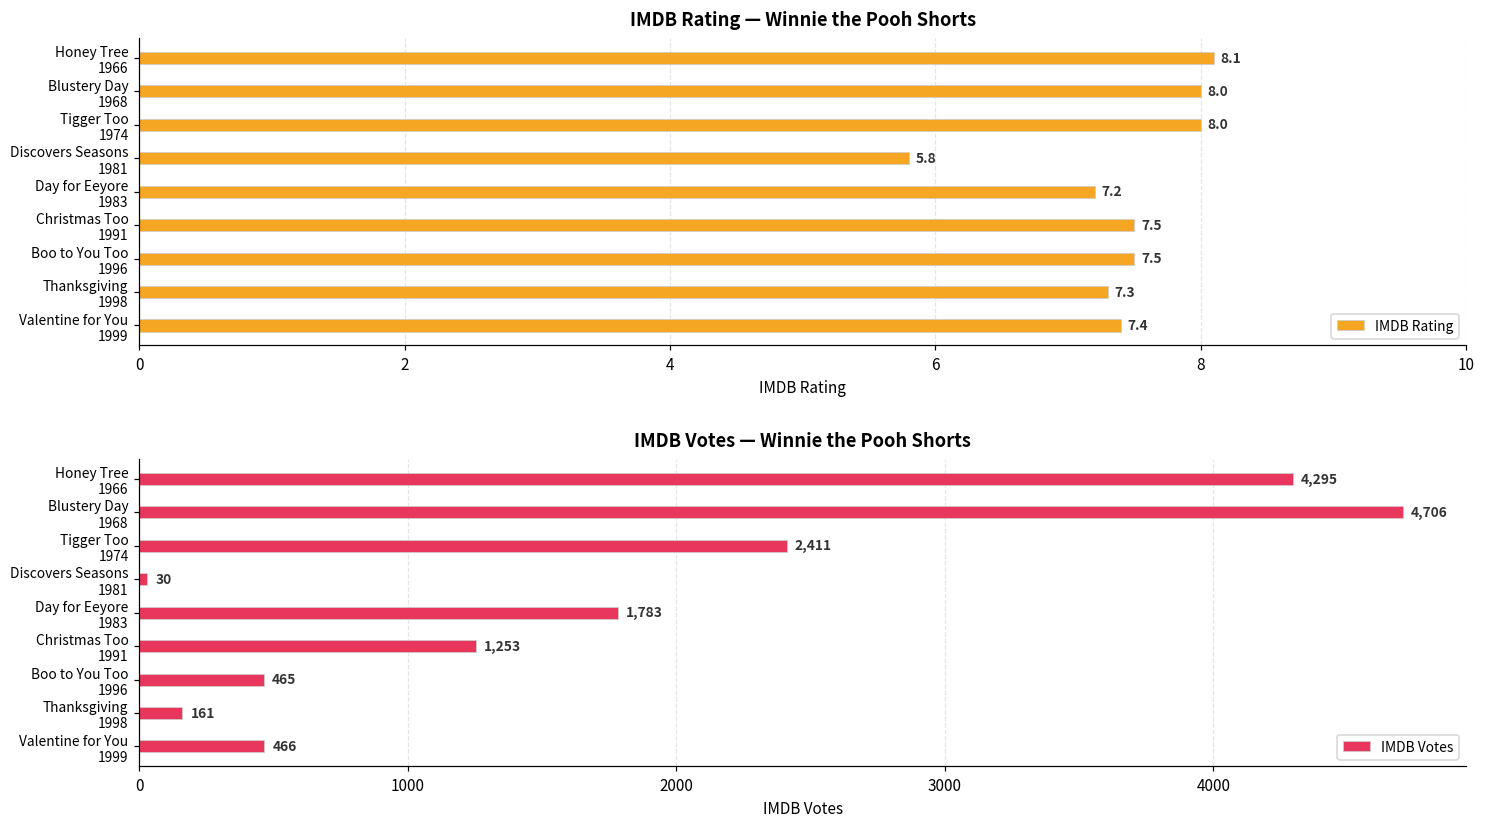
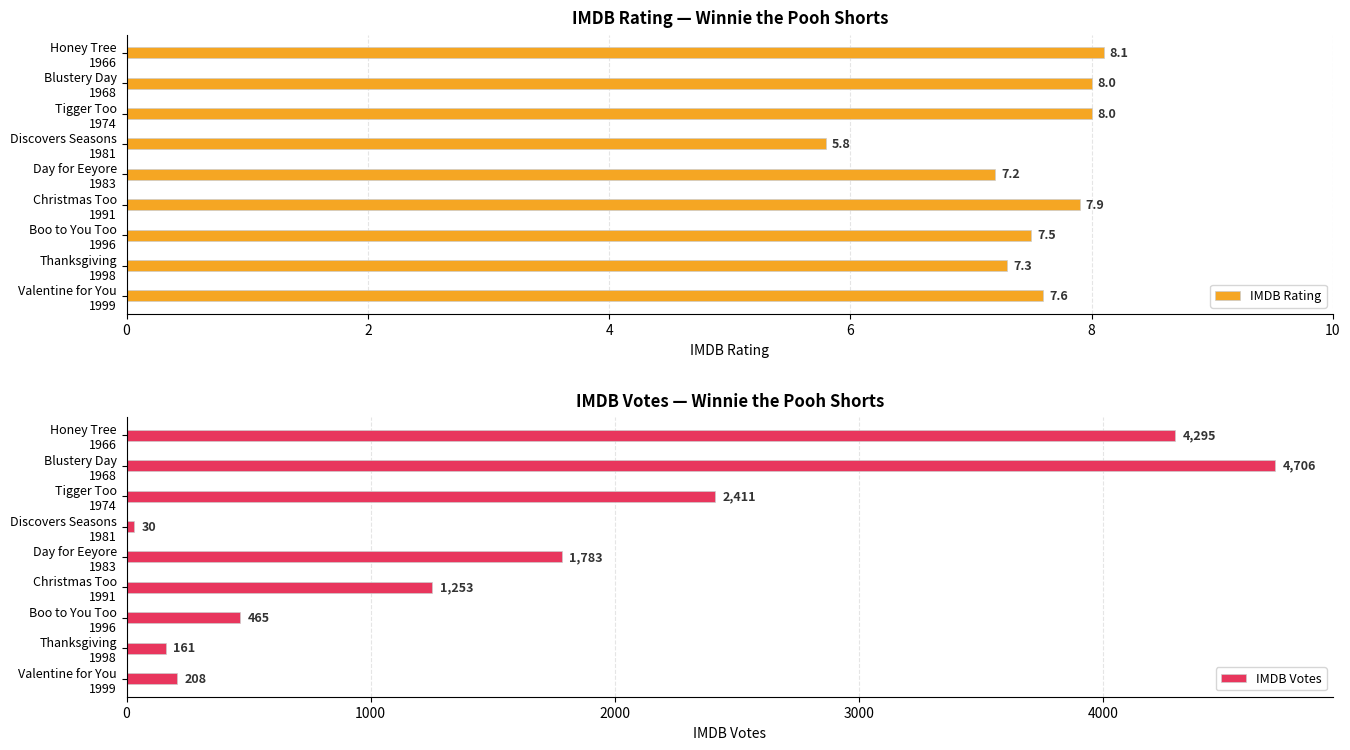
IMDB Rating — Winnie the Pooh Shorts, Christmas Too 1991: 7.5 -> 7.9
IMDB Rating — Winnie the Pooh Shorts, Valentine for You 1999: 7.4 -> 7.6
IMDB Votes — Winnie the Pooh Shorts, Valentine for You 1999: 466 -> 208
